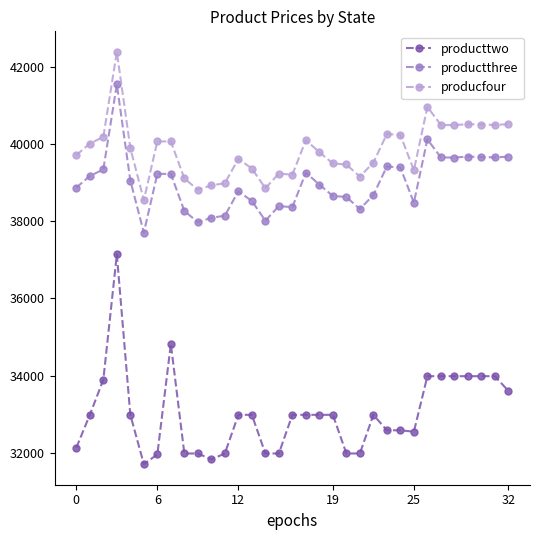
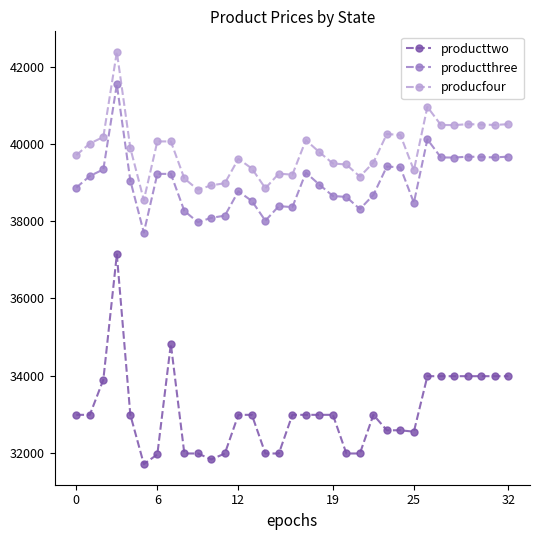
producttwo, 0: 32100 -> 33000
producttwo, 32: 33600 -> 34000
